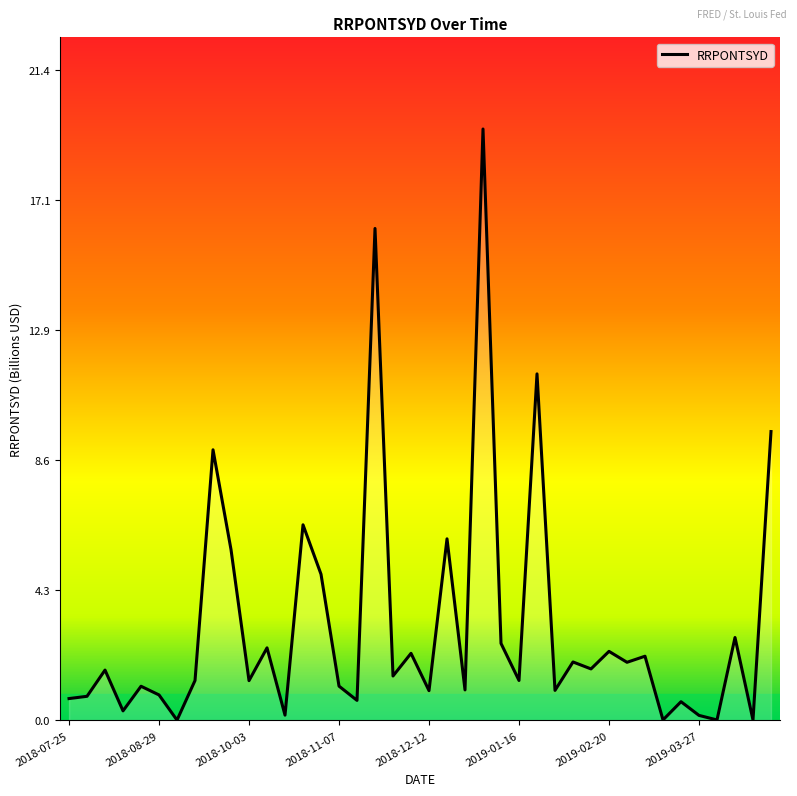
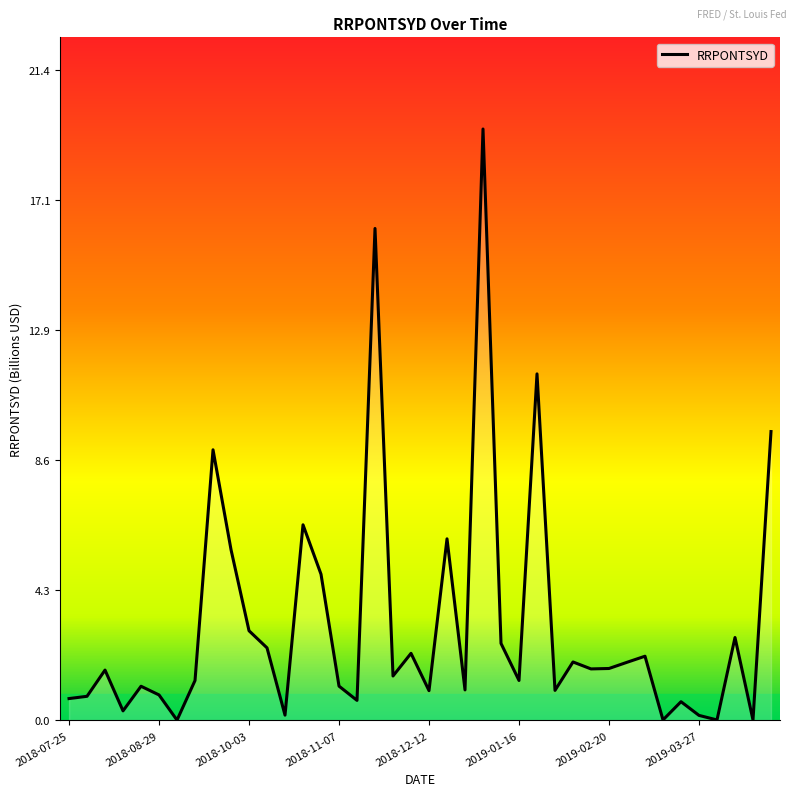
2018-10-03: 1.3 -> 3.0
2019-02-20: 2.3 -> 1.7
